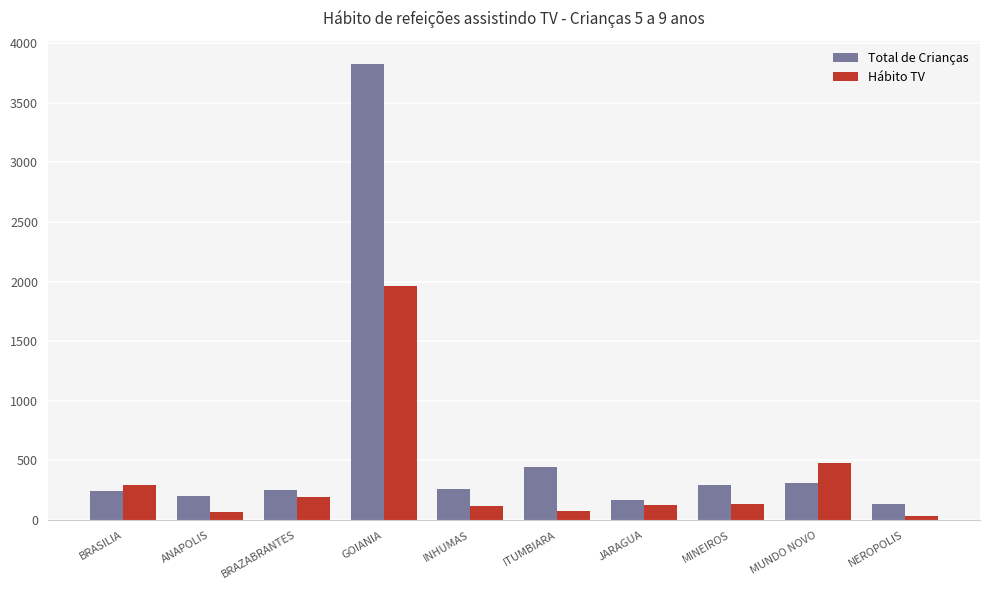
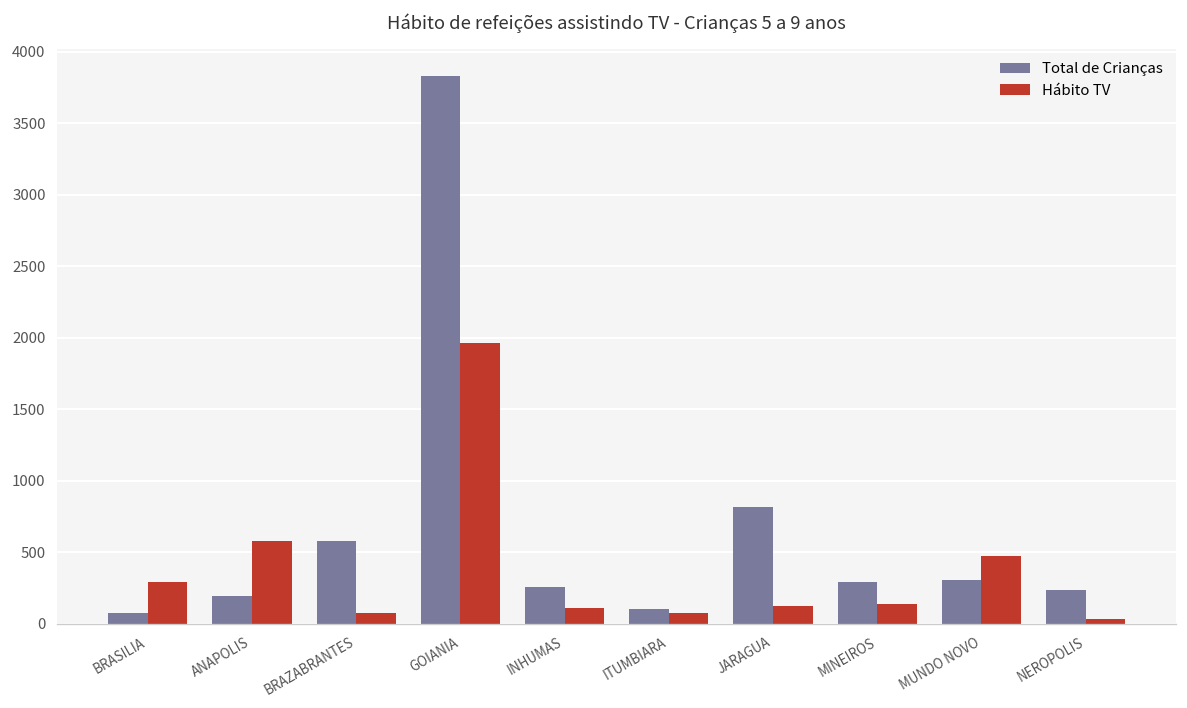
Total de Crianças, BRASILIA: 240 -> 80
Hábito TV, ANAPOLIS: 60 -> 580
Total de Crianças, BRAZABRANTES: 260 -> 580
Hábito TV, BRAZABRANTES: 190 -> 80
Total de Crianças, ITUMBIARA: 440 -> 110
Total de Crianças, JARAGUA: 170 -> 820
Total de Crianças, NEROPOLIS: 140 -> 240
